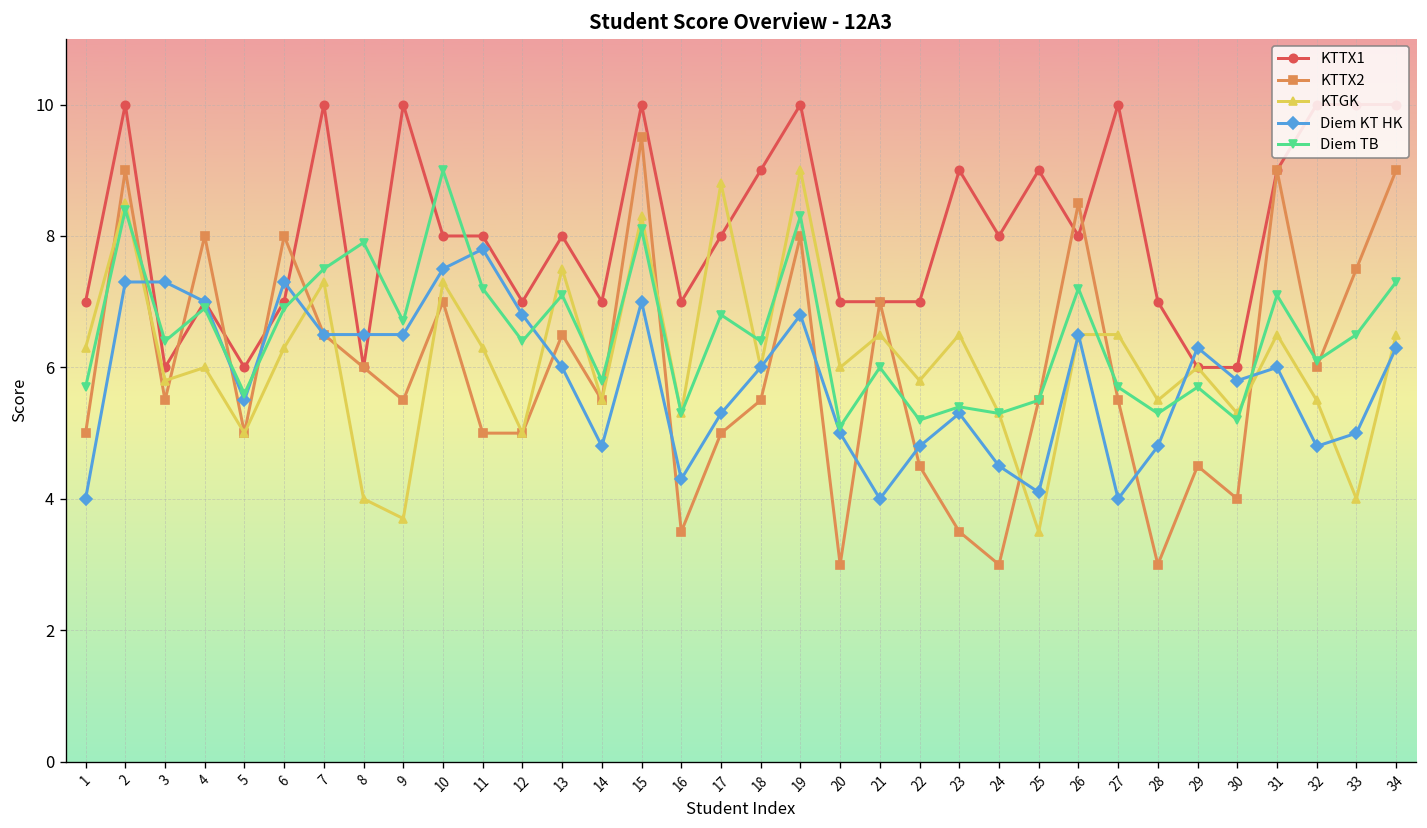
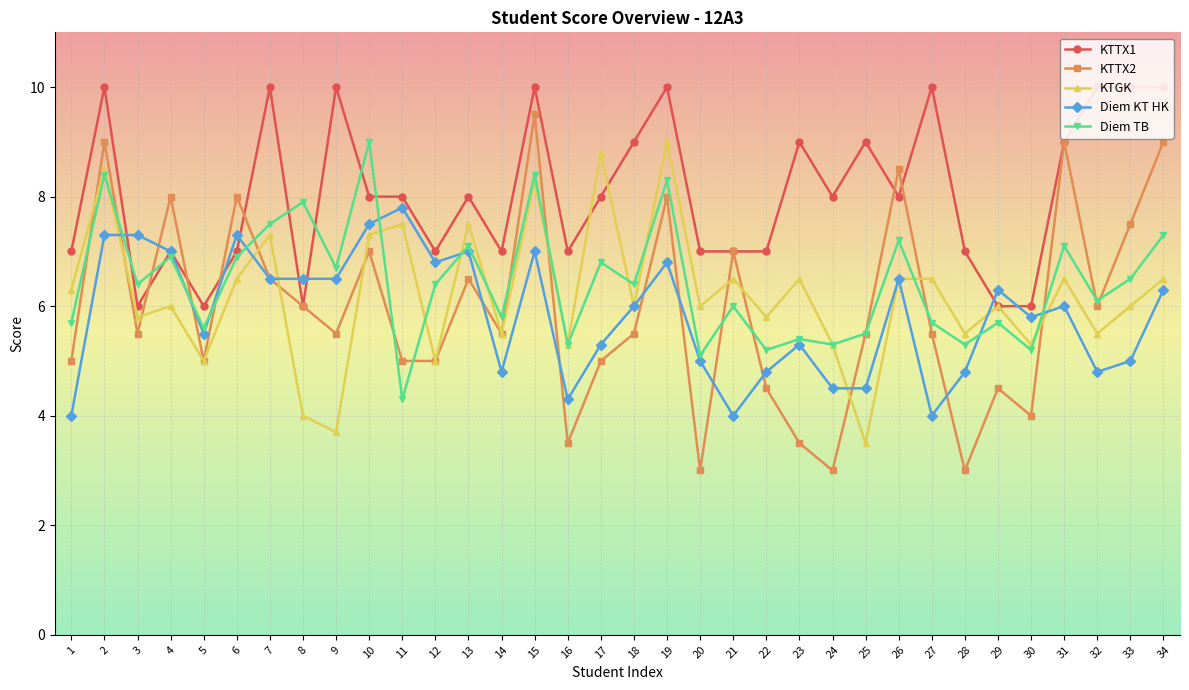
KTGK, 6: 6.3 -> 6.5
KTGK, 11: 6.3 -> 7.5
Diem TB, 11: 7.2 -> 4.3
Diem KT HK, 13: 6 -> 7
Diem TB, 15: 8.1 -> 8.4
Diem KT HK, 25: 4.1 -> 4.5
KTGK, 33: 4 -> 6
